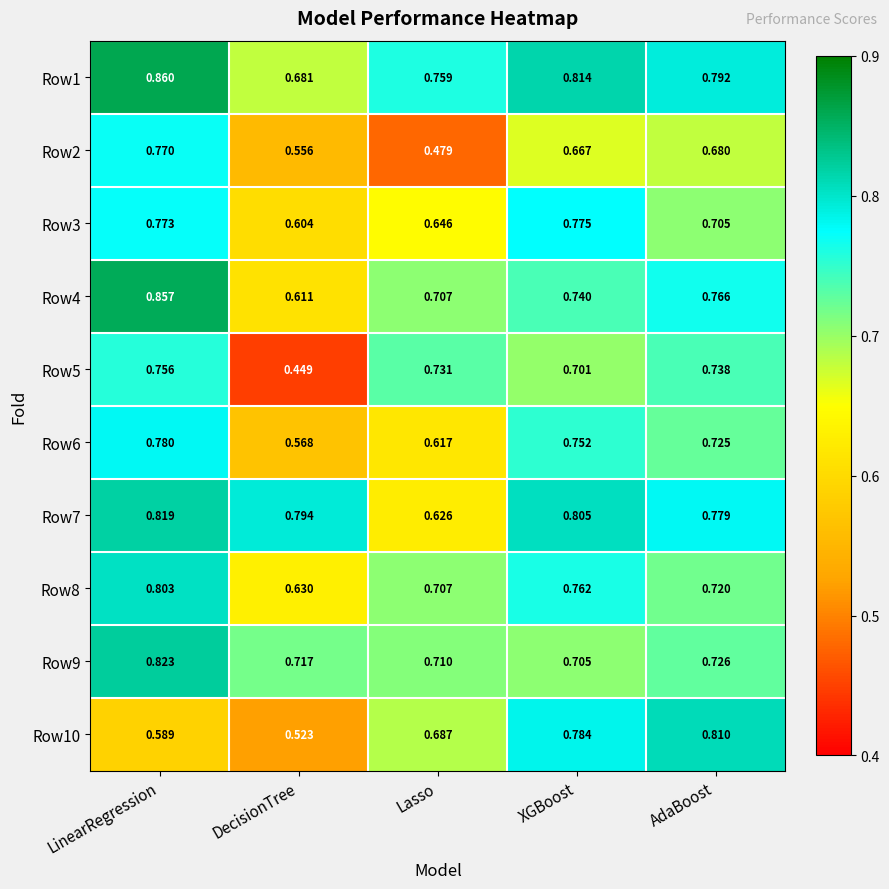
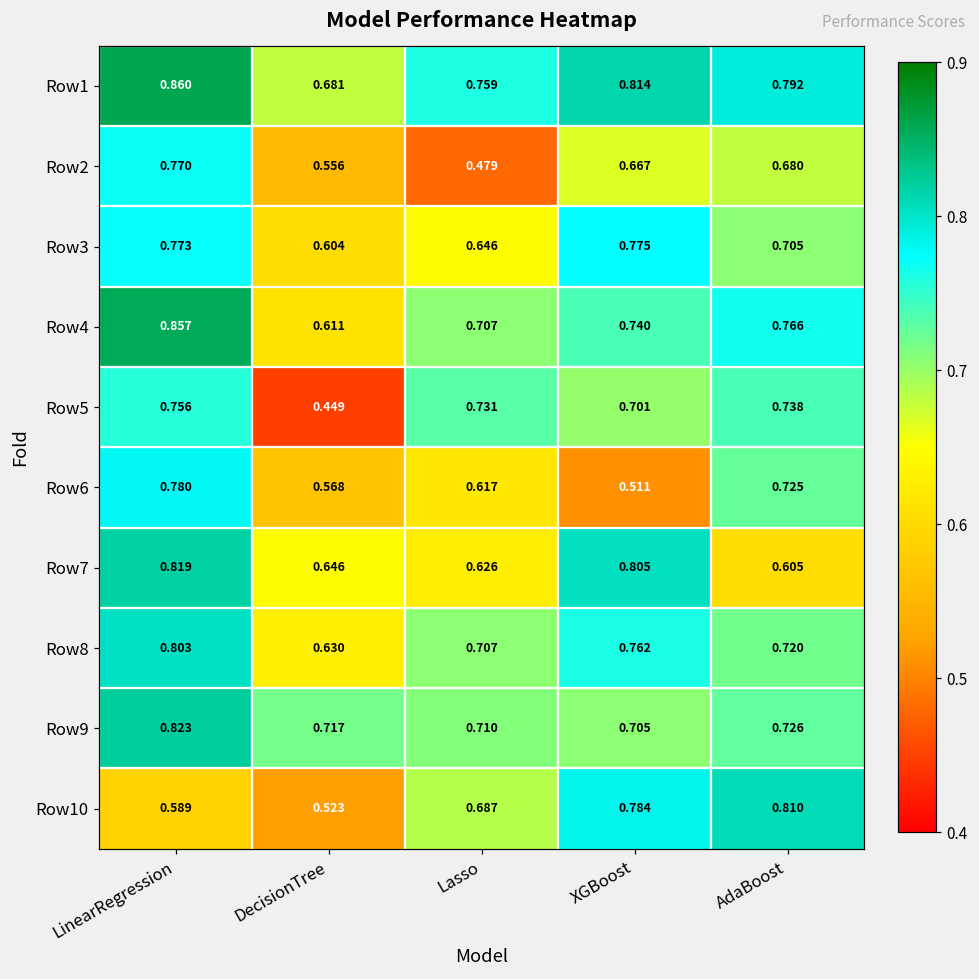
Row6, XGBoost: 0.752 -> 0.511
Row7, DecisionTree: 0.794 -> 0.646
Row7, AdaBoost: 0.779 -> 0.605
